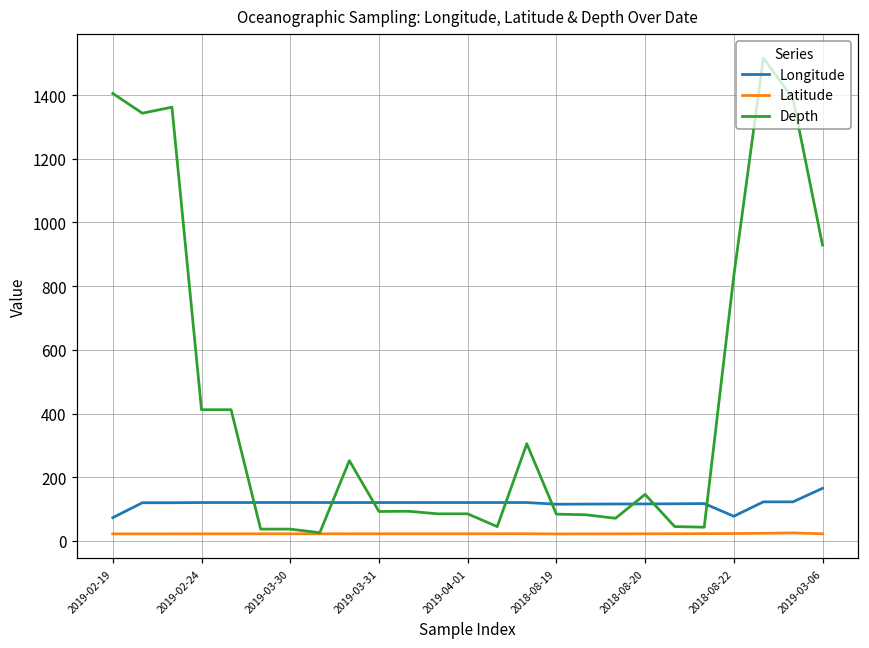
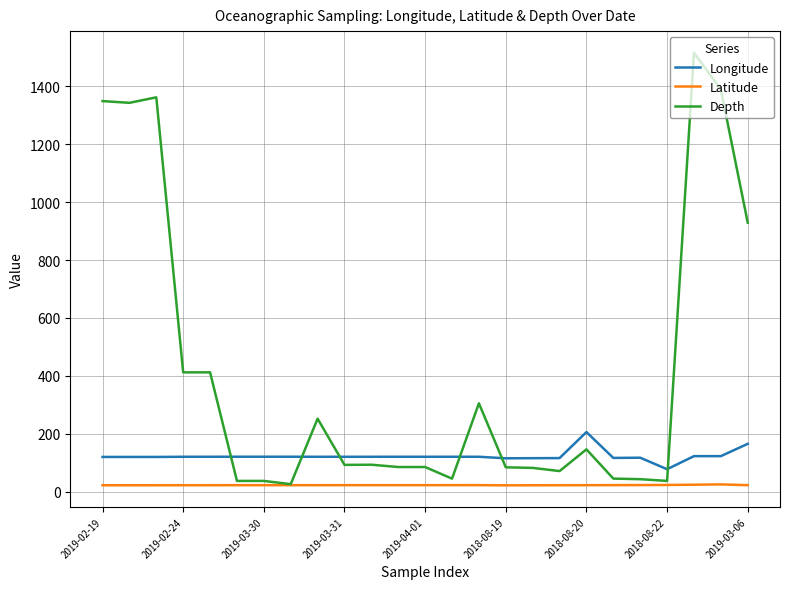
Longitude, 2019-02-19: 70 -> 120
Depth, 2019-02-19: 1410 -> 1350
Longitude, 2018-08-20: 120 -> 210
Depth, 2018-08-22: 830 -> 40
